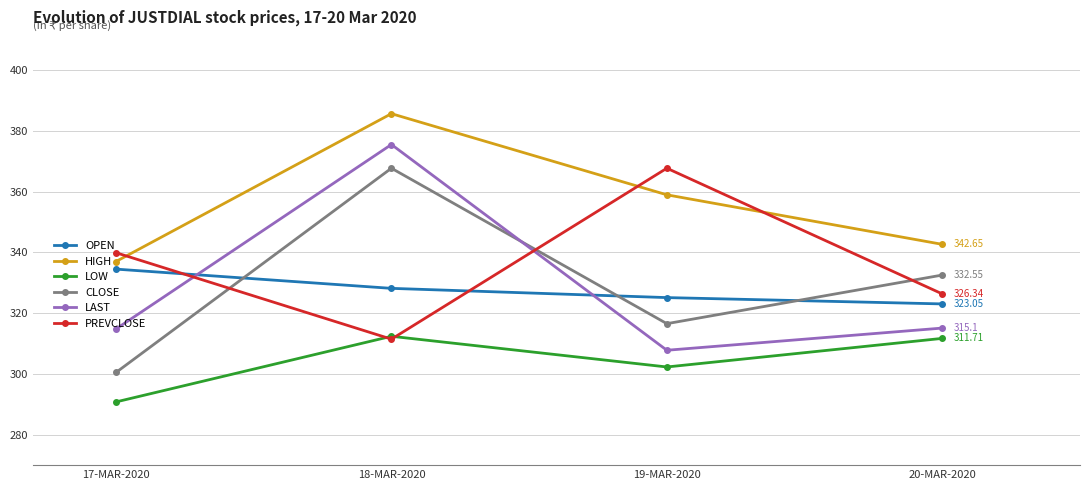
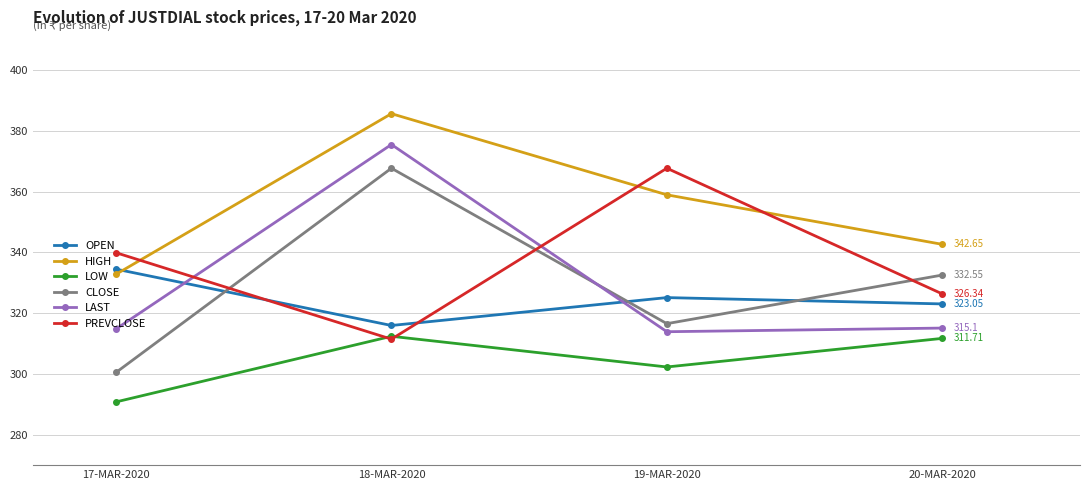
HIGH, 17-MAR-2020: 337 -> 333
OPEN, 18-MAR-2020: 328 -> 316
LAST, 19-MAR-2020: 308 -> 314
